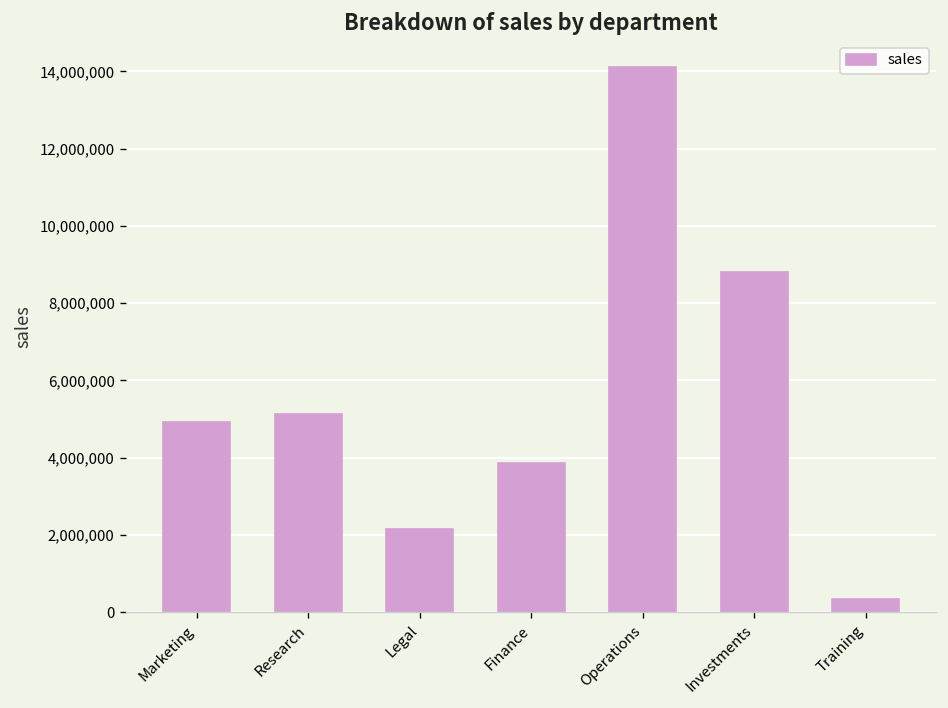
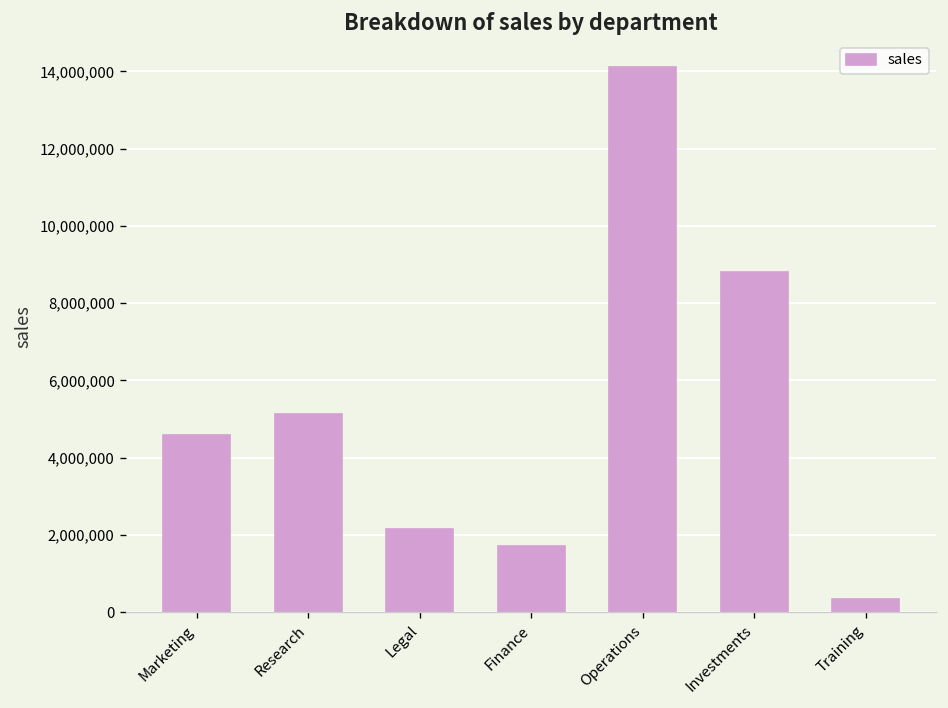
Marketing: 4,900,000 -> 4,600,000
Finance: 3,900,000 -> 1,700,000
